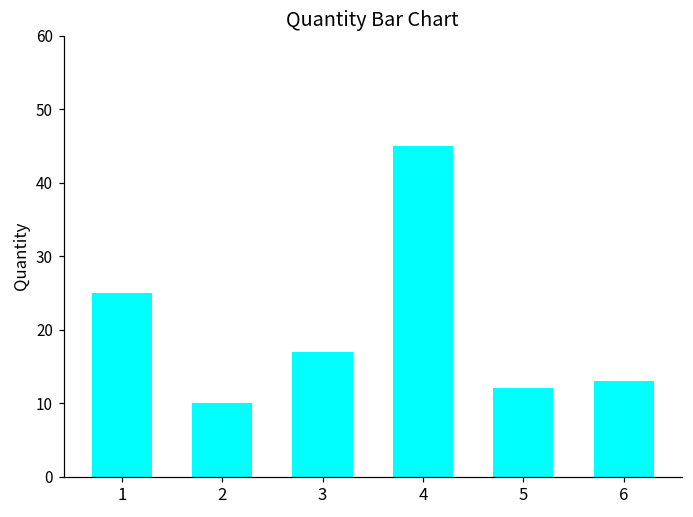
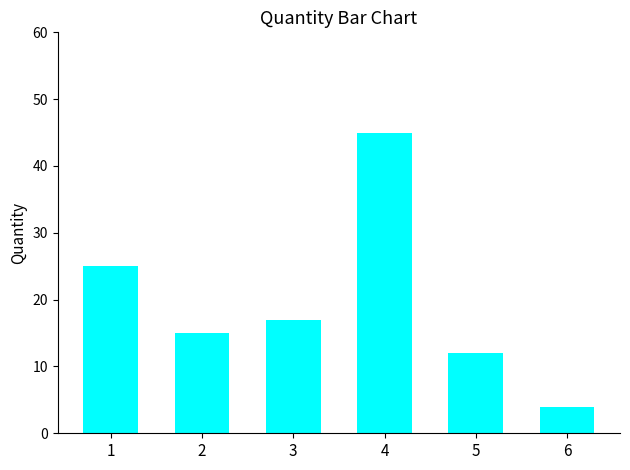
2: 10 -> 15
6: 13 -> 4
